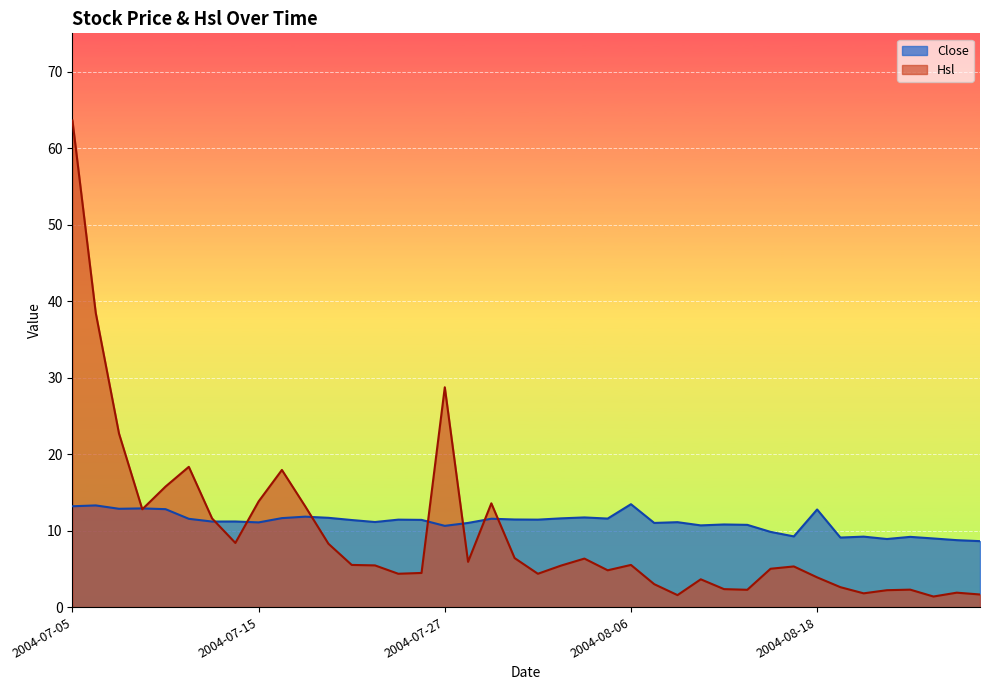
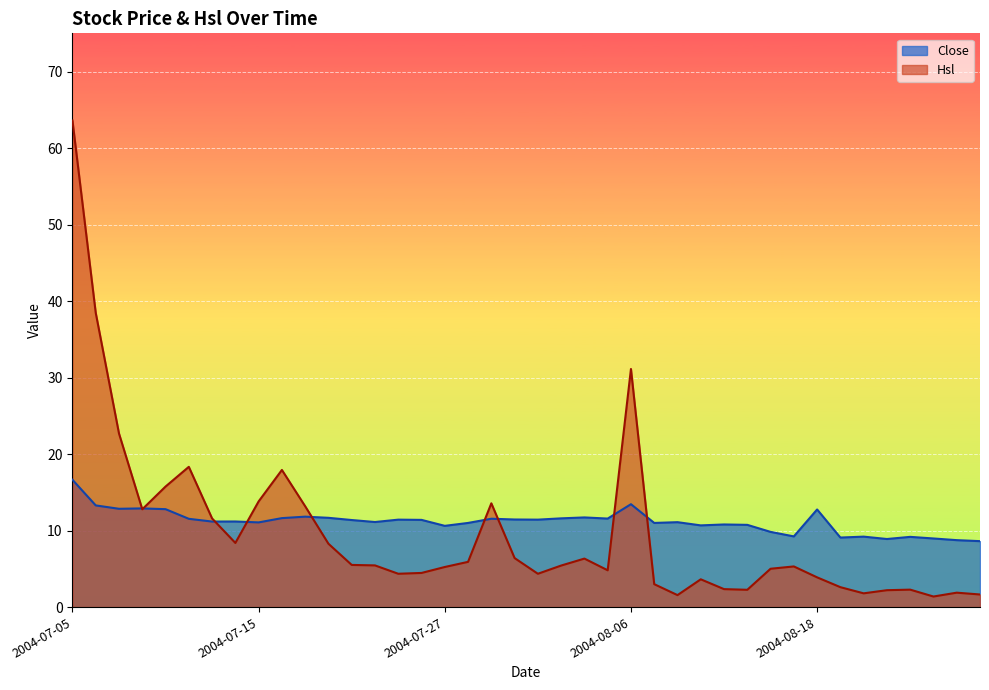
Close, 2004-07-05: 13 -> 17
Hsl, 2004-07-27: 29 -> 5
Hsl, 2004-08-06: 6 -> 31
